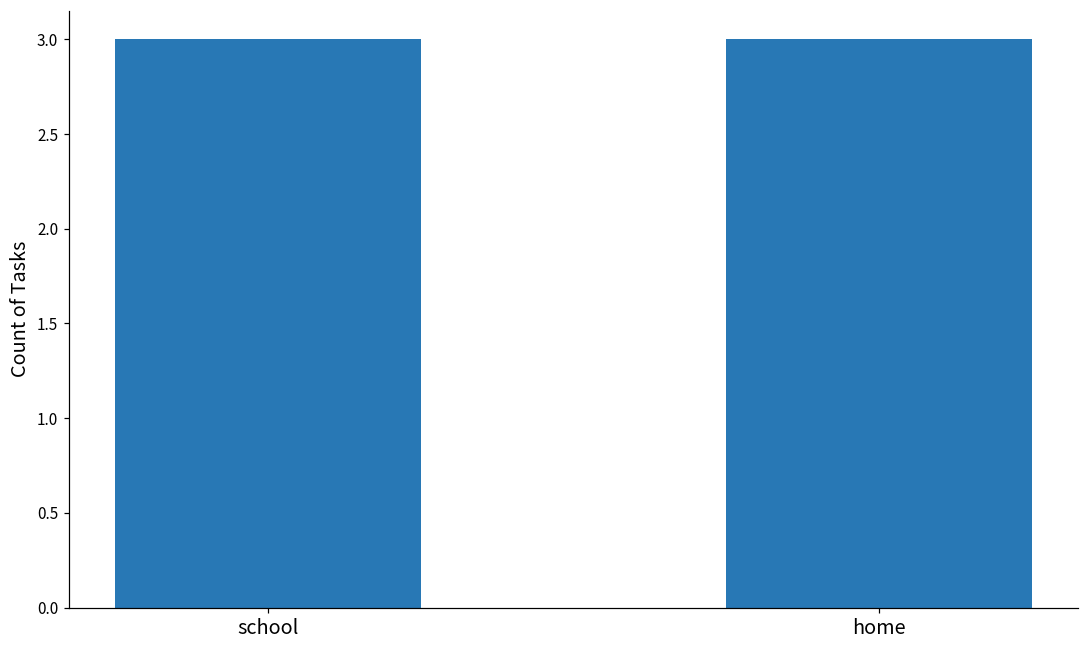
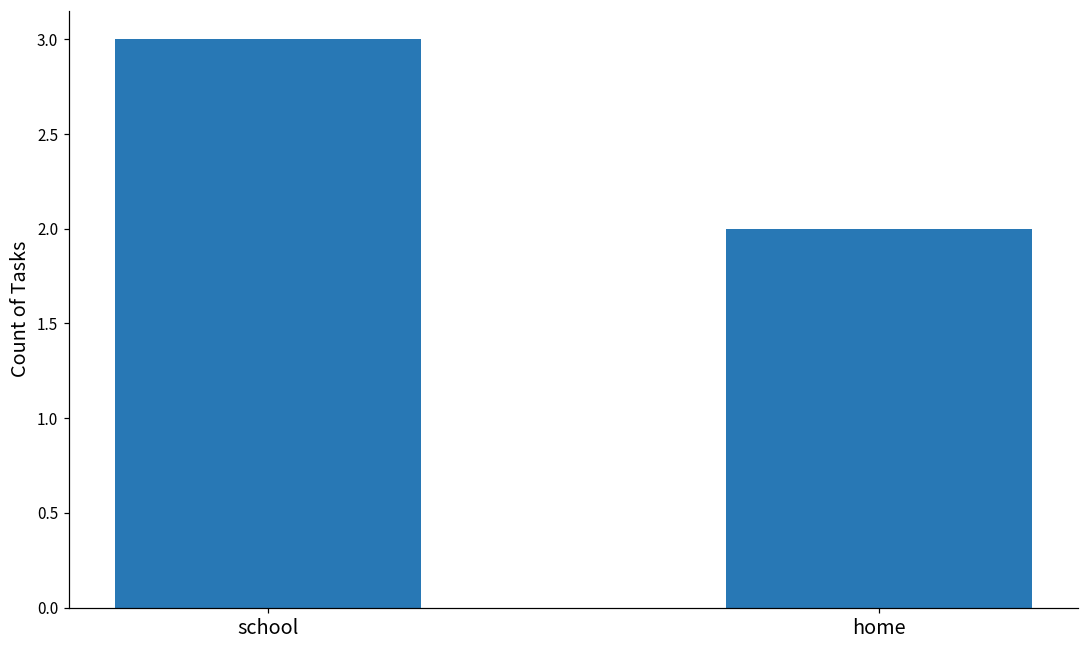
home: 3 -> 2
